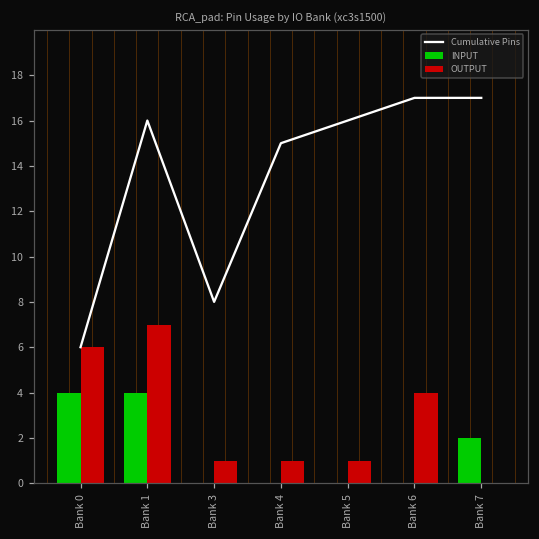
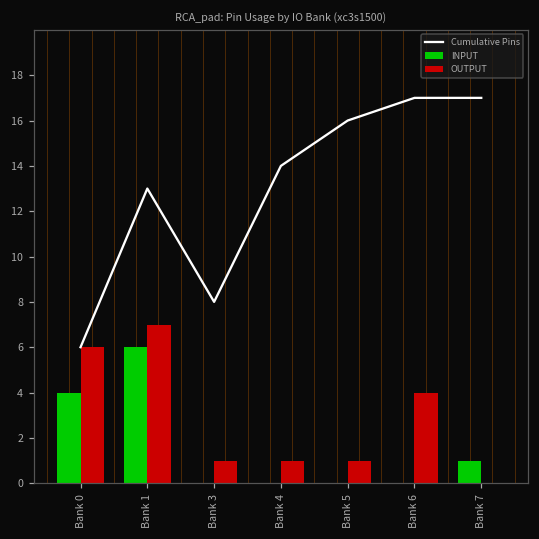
INPUT, Bank 1: 4 -> 6
Cumulative Pins, Bank 1: 16 -> 13
Cumulative Pins, Bank 4: 15 -> 14
INPUT, Bank 7: 2 -> 1
